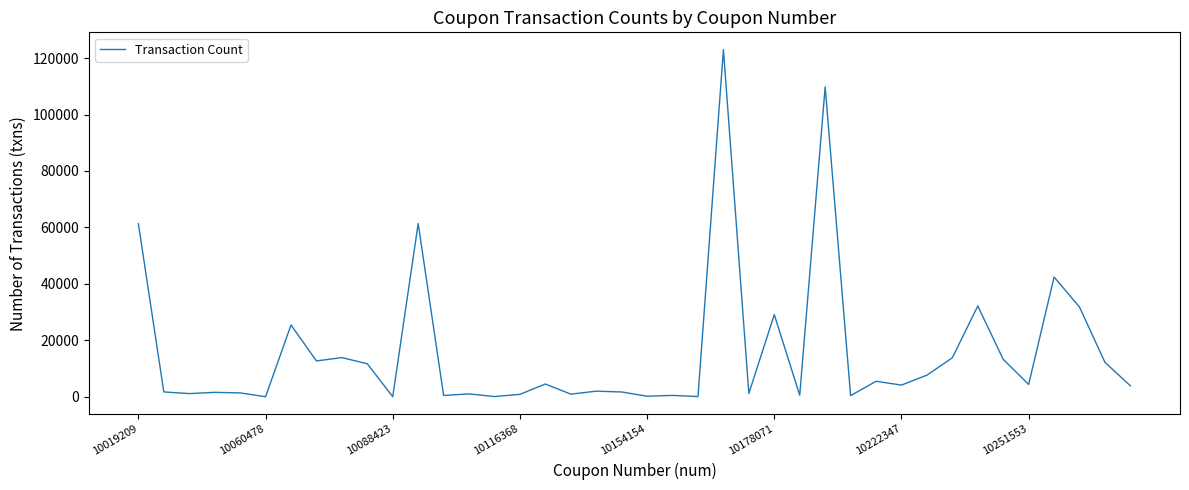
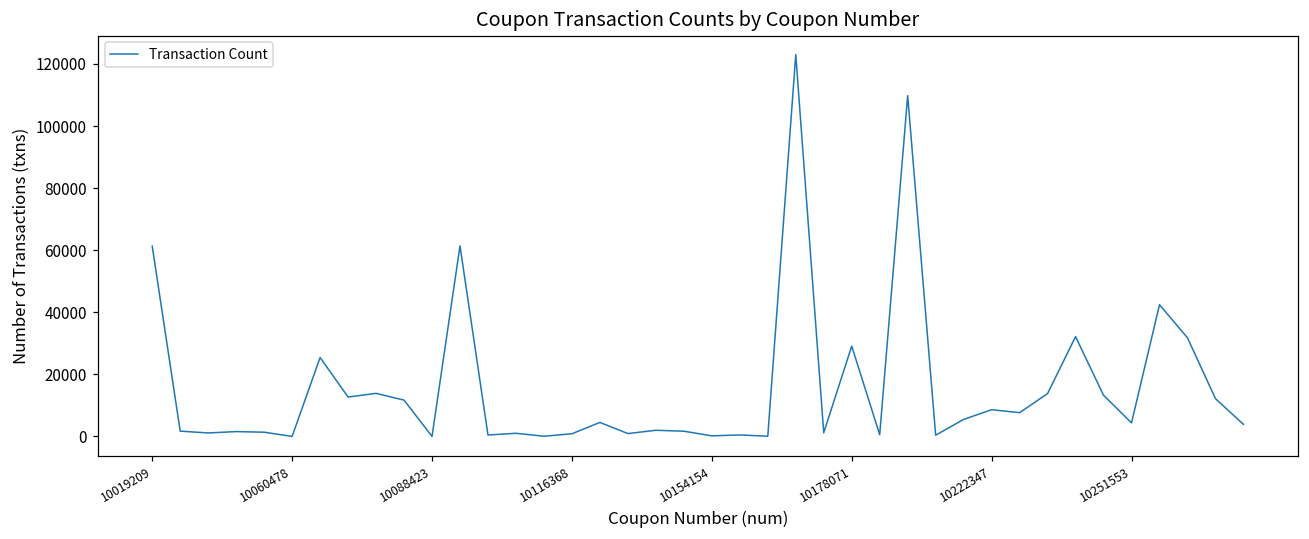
10222347: 4000 -> 9000
